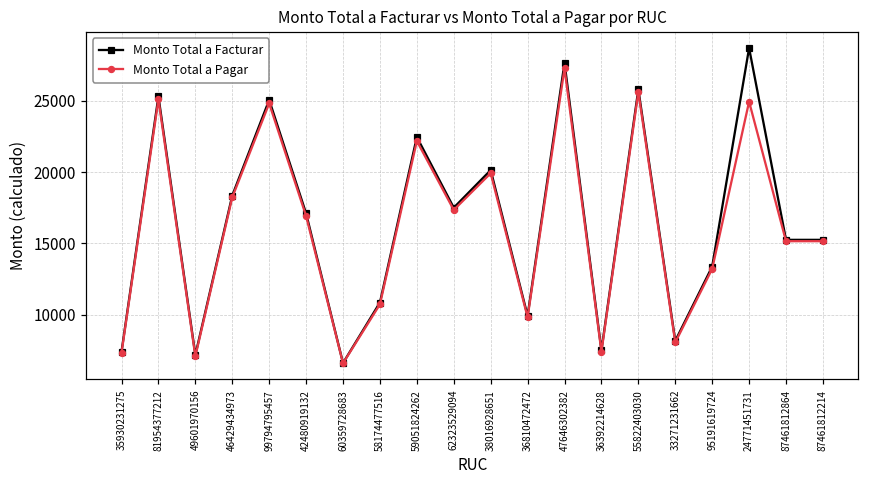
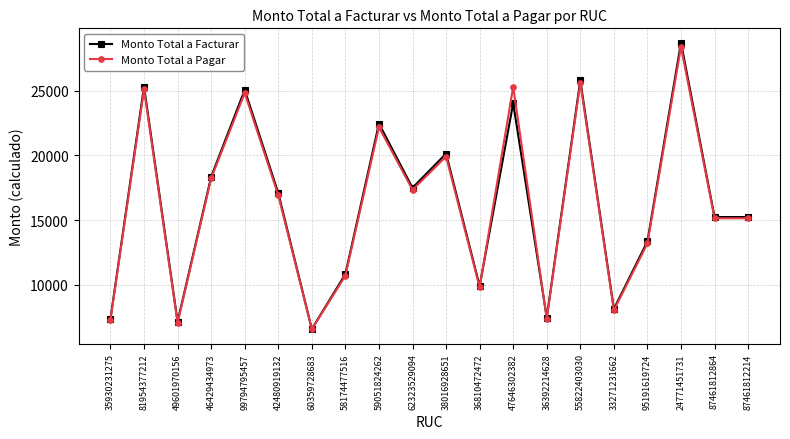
Monto Total a Facturar, 47646302382: 27700 -> 24000
Monto Total a Pagar, 47646302382: 27300 -> 25300
Monto Total a Pagar, 24771451731: 24900 -> 28400
